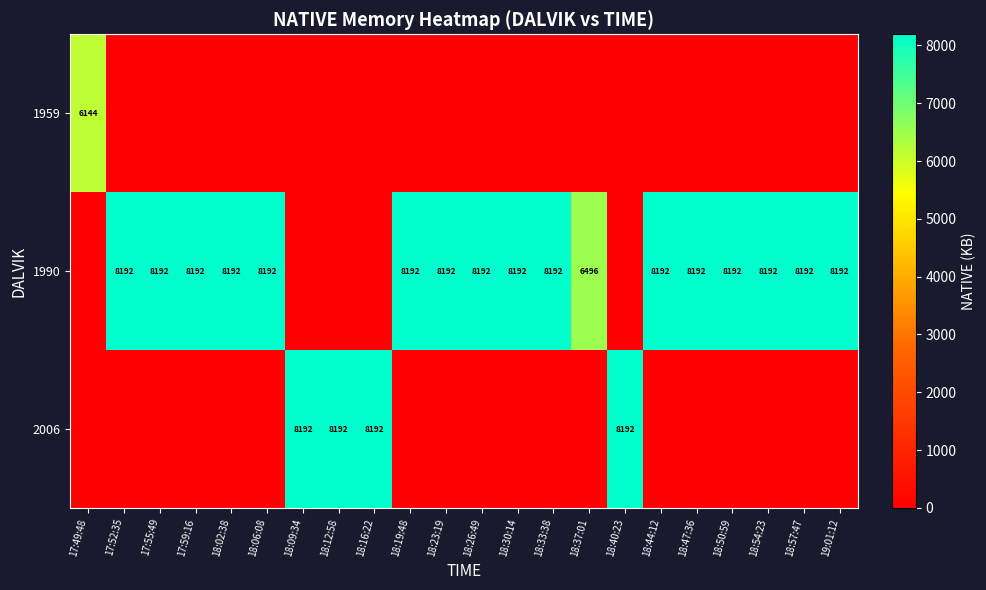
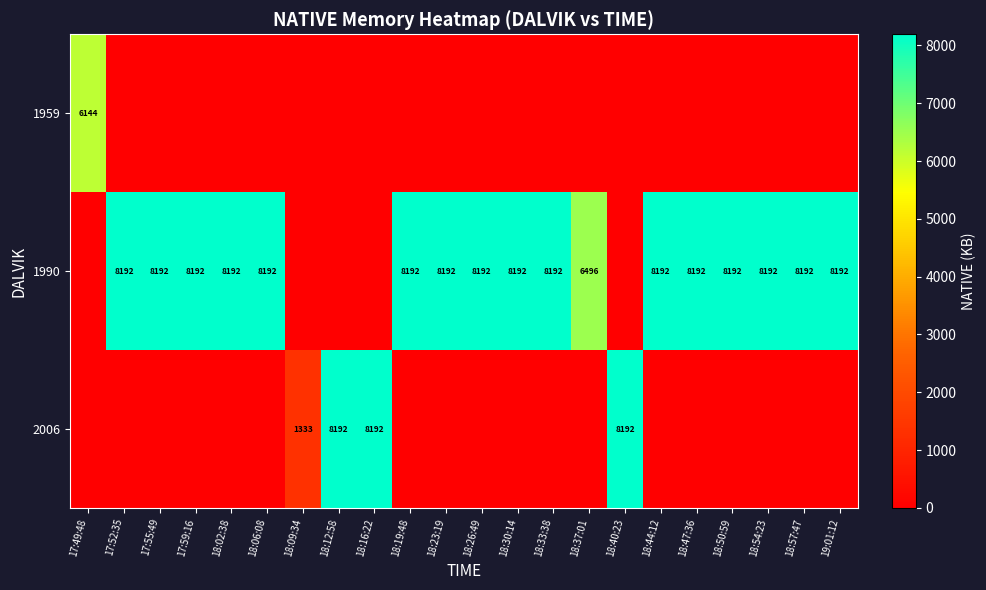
2006, 18:09:34: 8192 -> 1333
